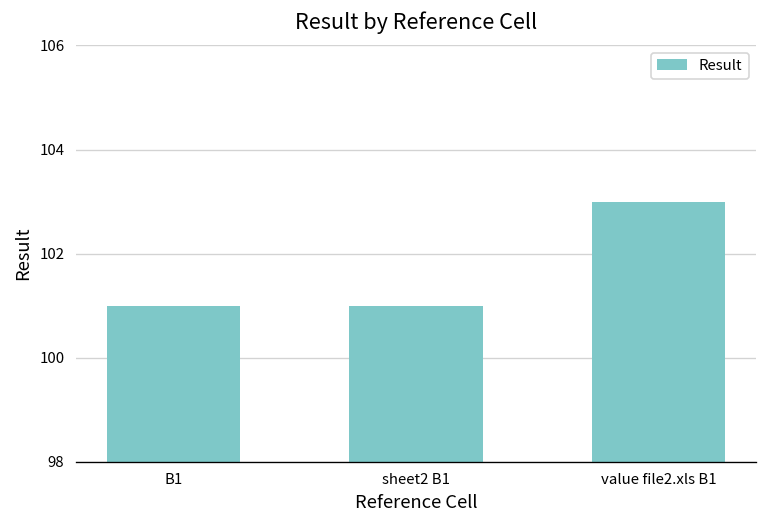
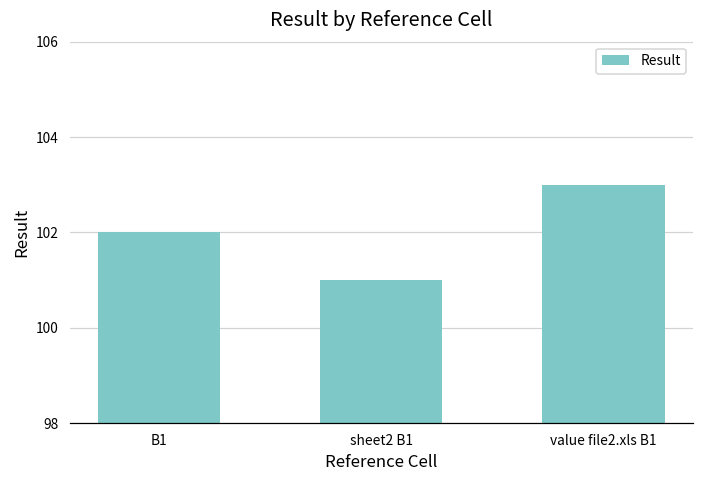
B1: 101 -> 102
